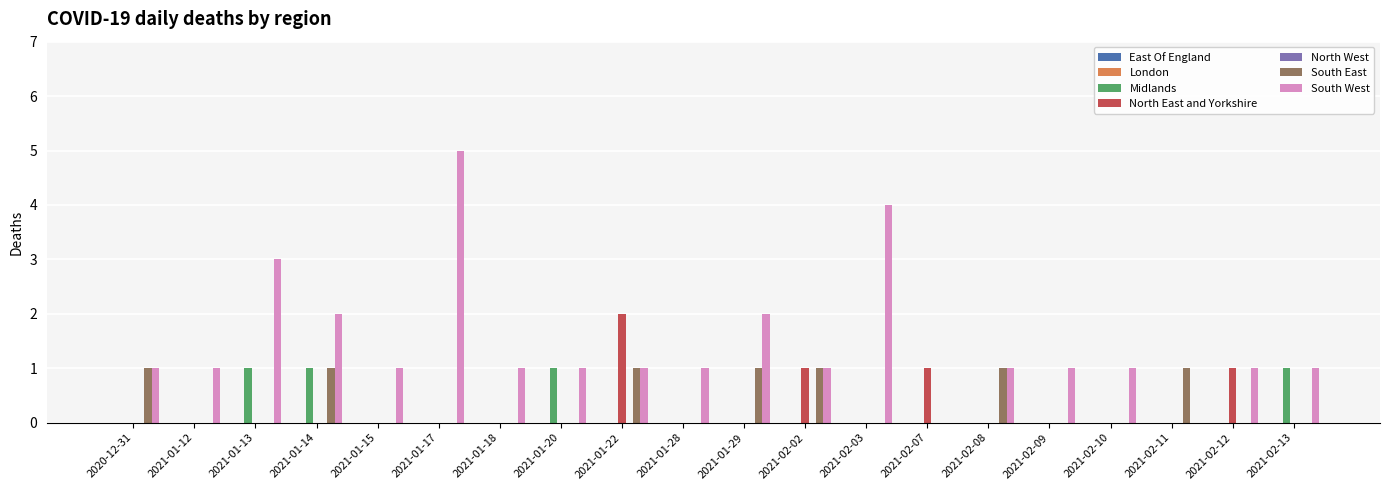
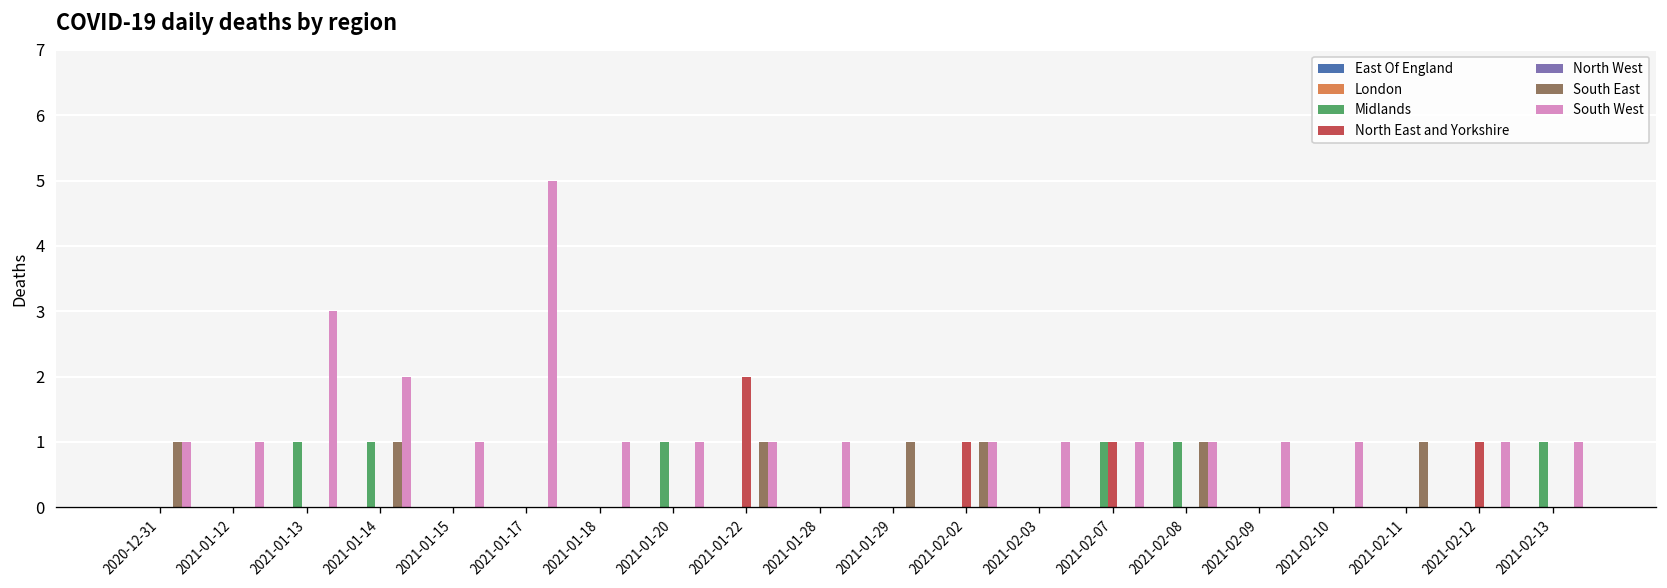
South West, 2021-01-29: 2 -> 0
South West, 2021-02-03: 4 -> 1
Midlands, 2021-02-07: 0 -> 1
South West, 2021-02-07: 0 -> 1
Midlands, 2021-02-08: 0 -> 1
